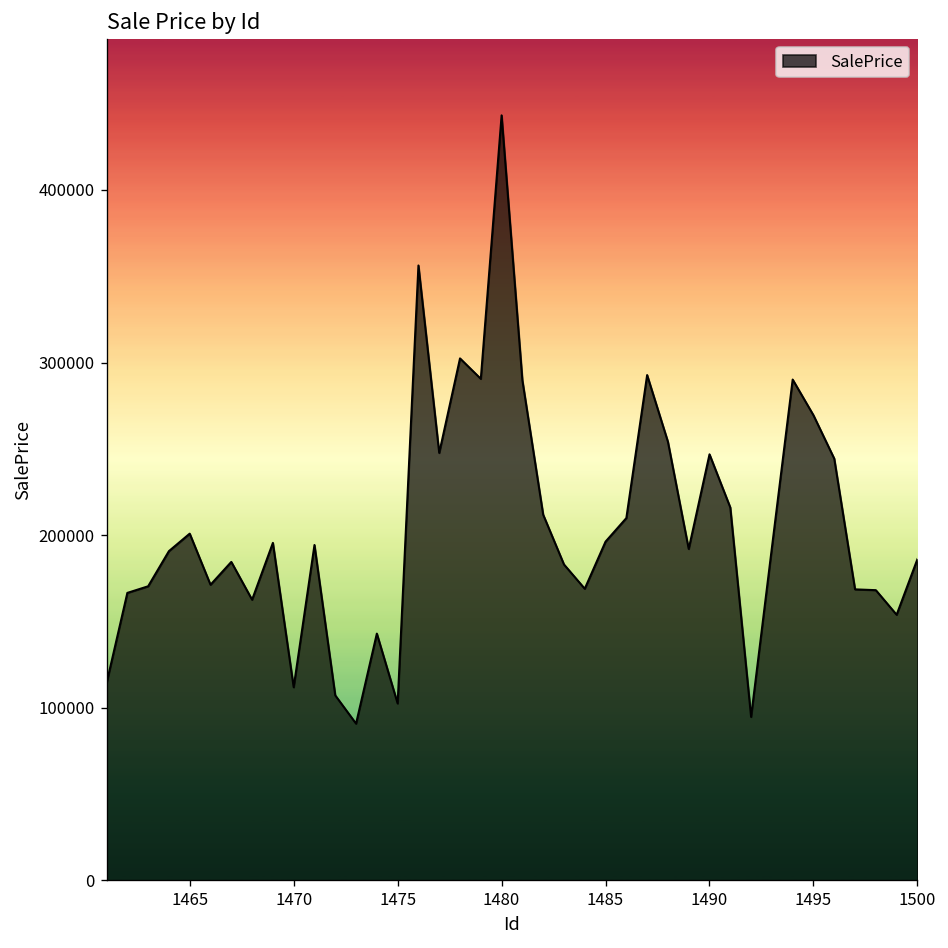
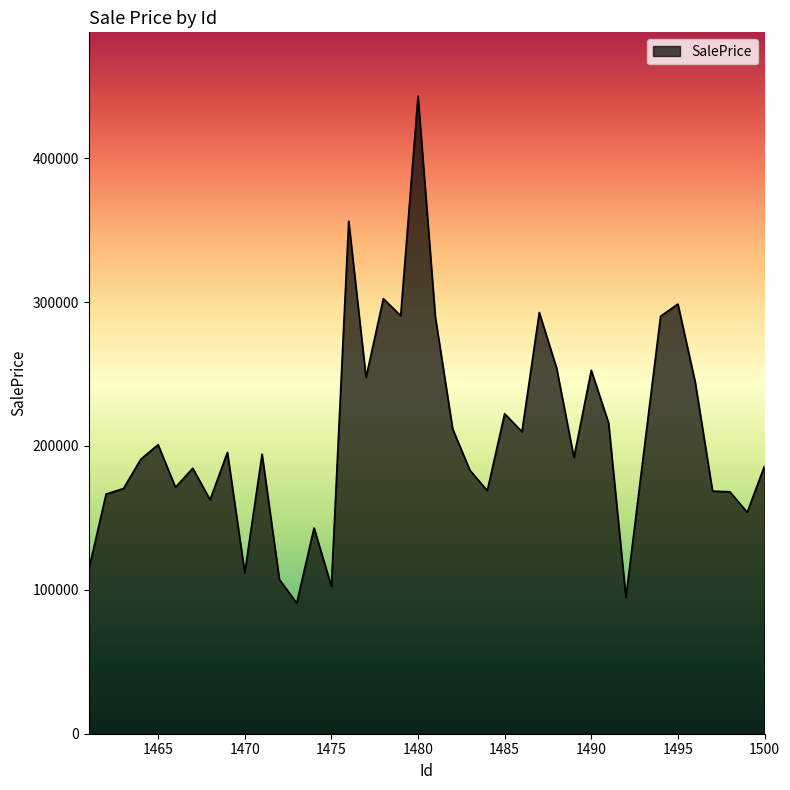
1485: 196000 -> 222000
1490: 247000 -> 253000
1495: 269000 -> 299000
